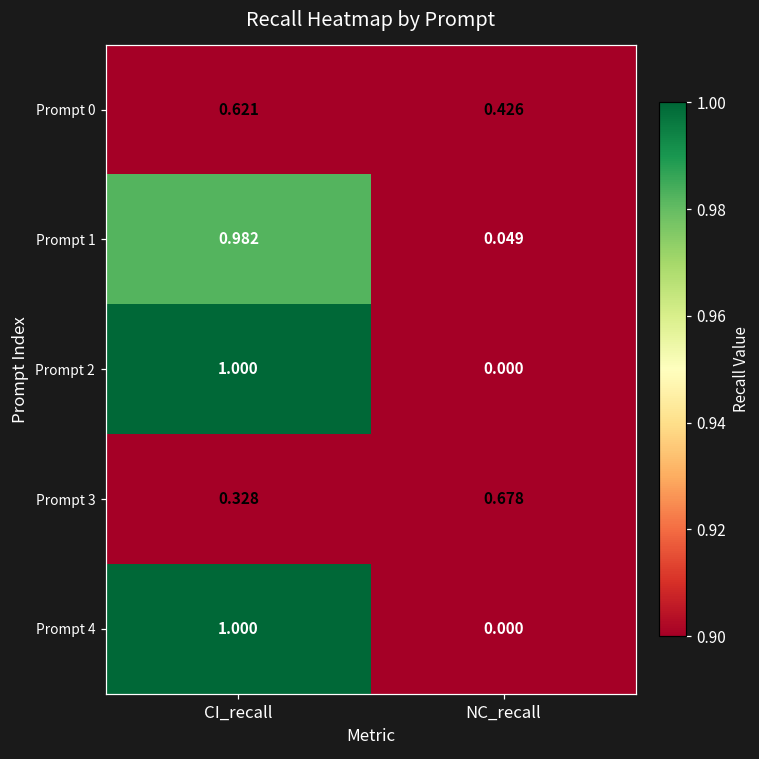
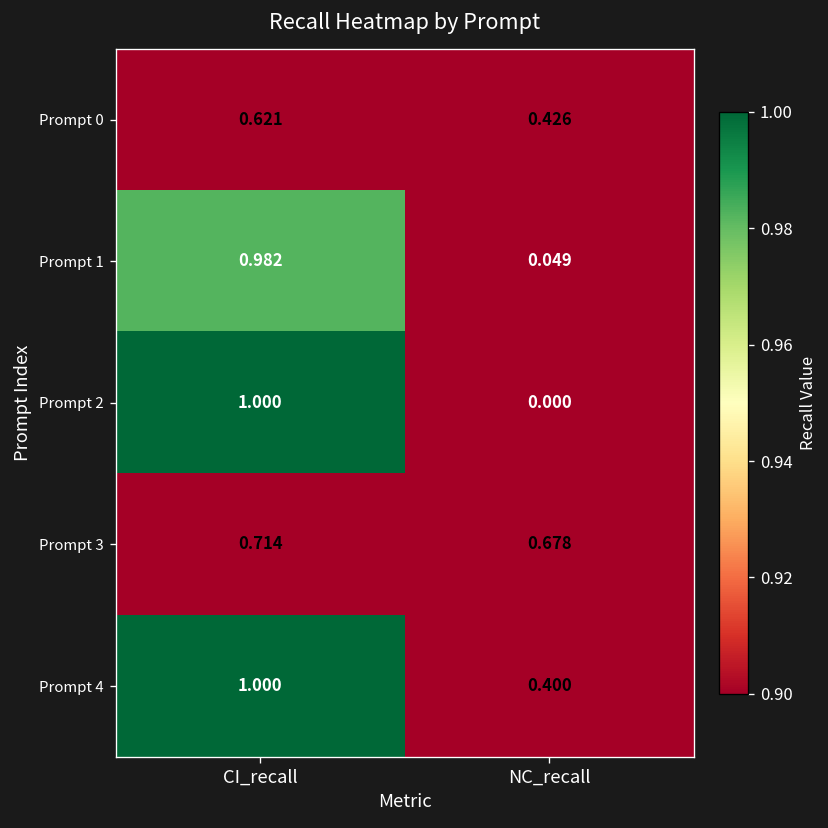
Prompt 3, CI_recall: 0.328 -> 0.714
Prompt 4, NC_recall: 0.000 -> 0.400
